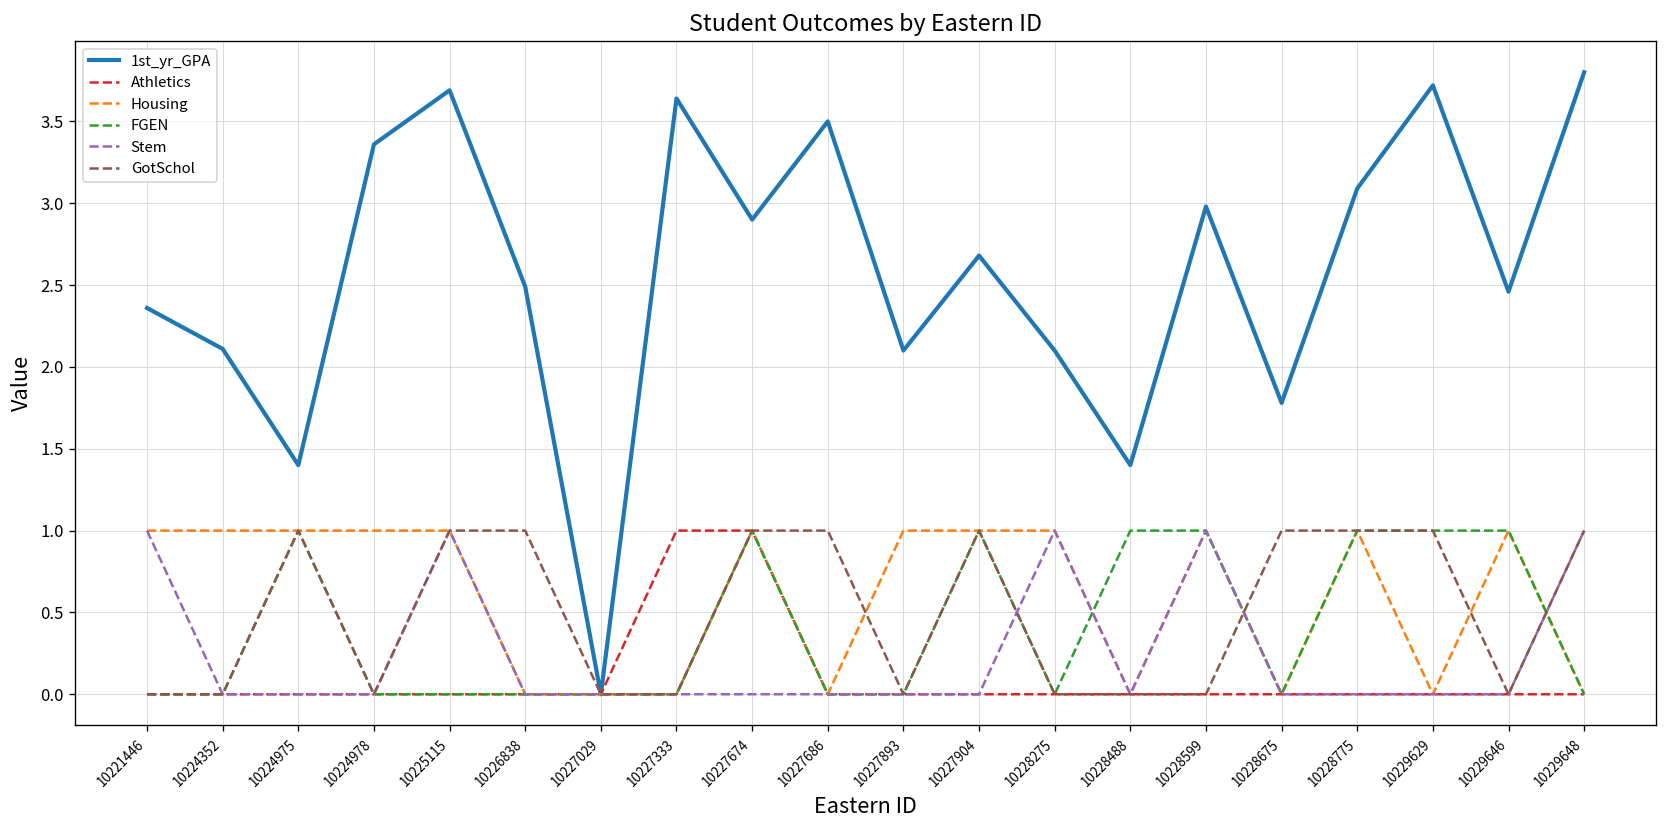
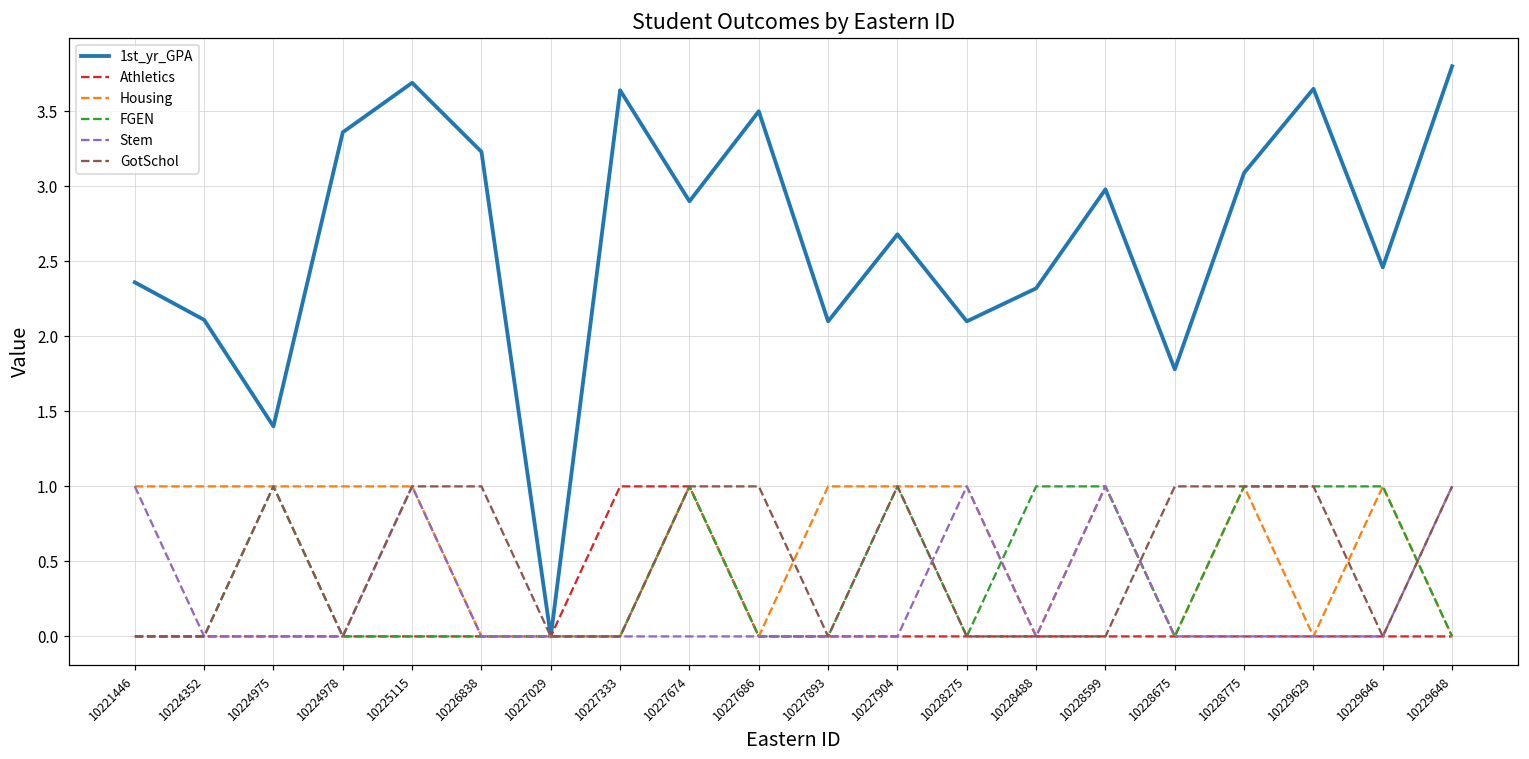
1st_yr_GPA, 10226838: 2.49 -> 3.23
1st_yr_GPA, 10228488: 1.40 -> 2.32
1st_yr_GPA, 10229629: 3.72 -> 3.65
